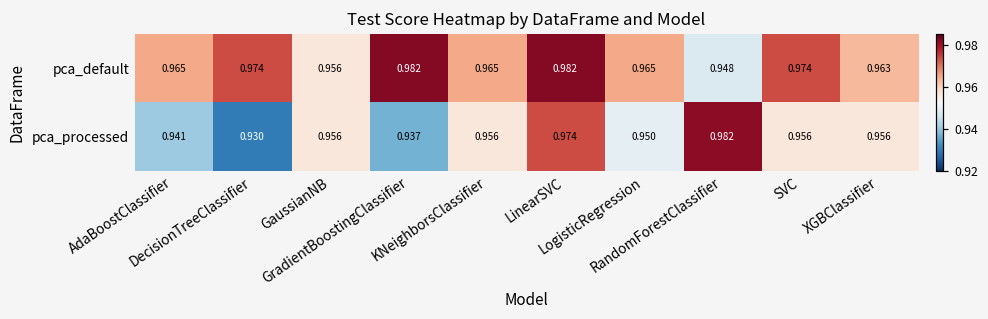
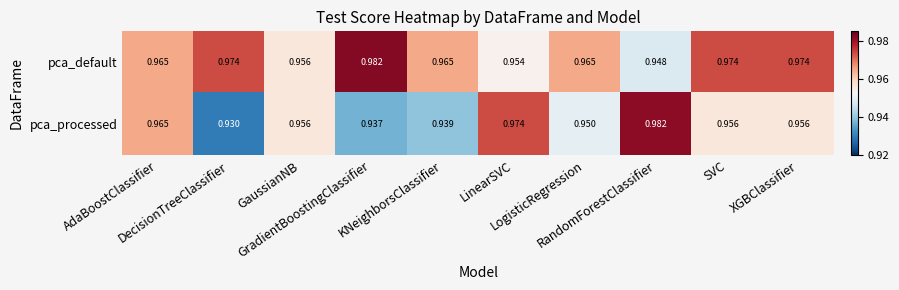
pca_default, LinearSVC: 0.982 -> 0.954
pca_default, XGBClassifier: 0.963 -> 0.974
pca_processed, AdaBoostClassifier: 0.941 -> 0.965
pca_processed, KNeighborsClassifier: 0.956 -> 0.939
